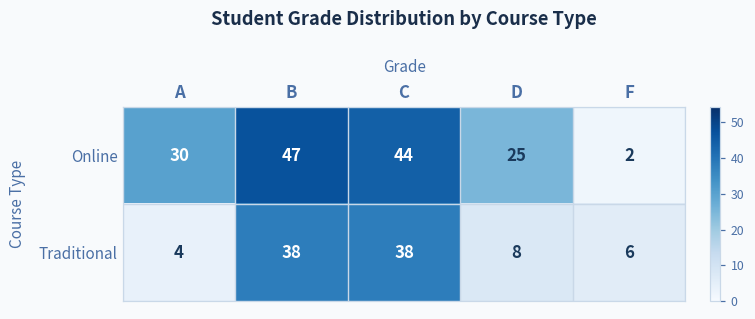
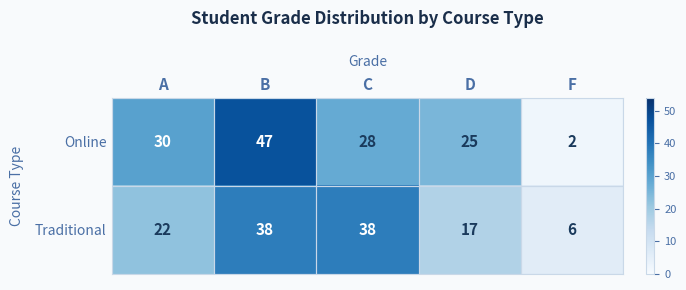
Online, C: 44 -> 28
Traditional, A: 4 -> 22
Traditional, D: 8 -> 17
